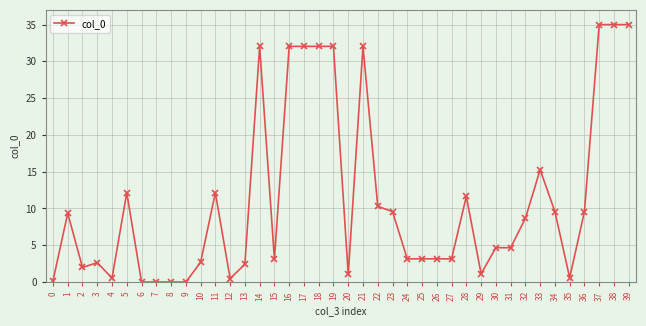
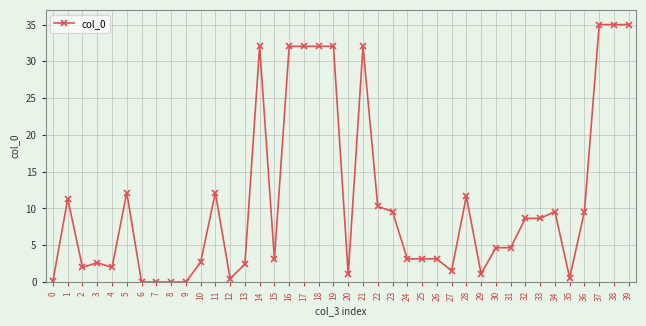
1: 9 -> 11
4: 1 -> 2
27: 3 -> 2
33: 15 -> 9
